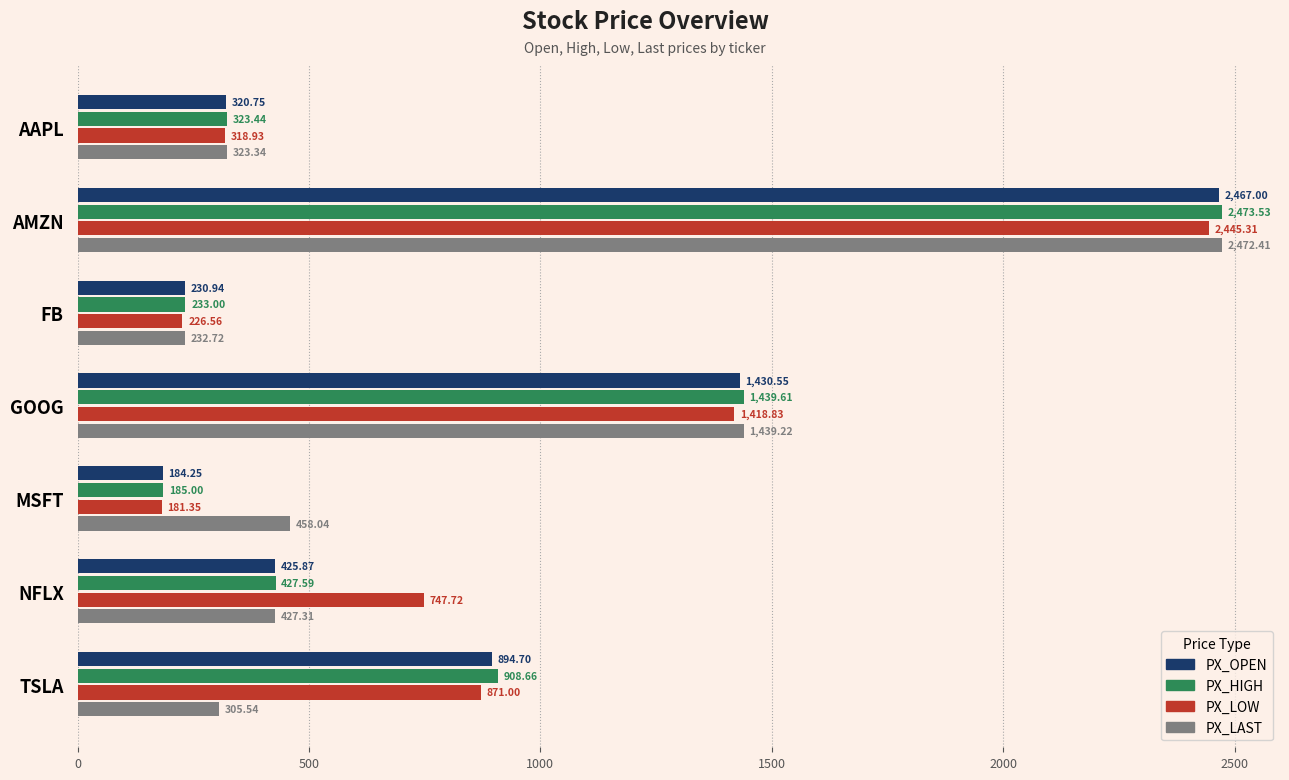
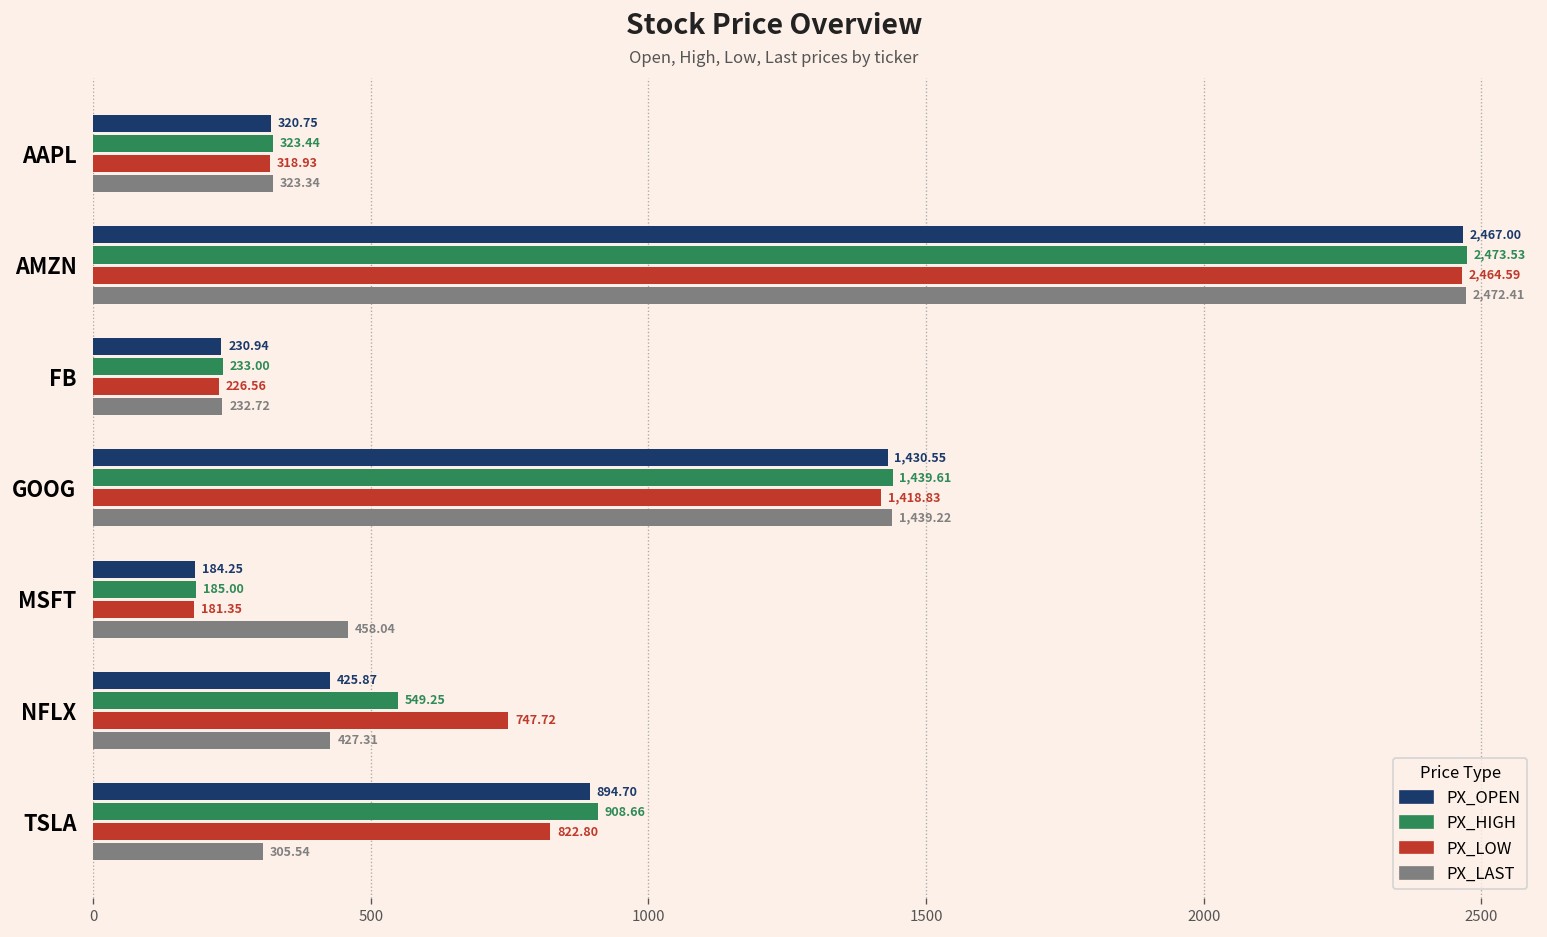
PX_LOW, AMZN: 2,445.31 -> 2,464.59
PX_HIGH, NFLX: 427.59 -> 549.25
PX_LOW, TSLA: 871.00 -> 822.80
